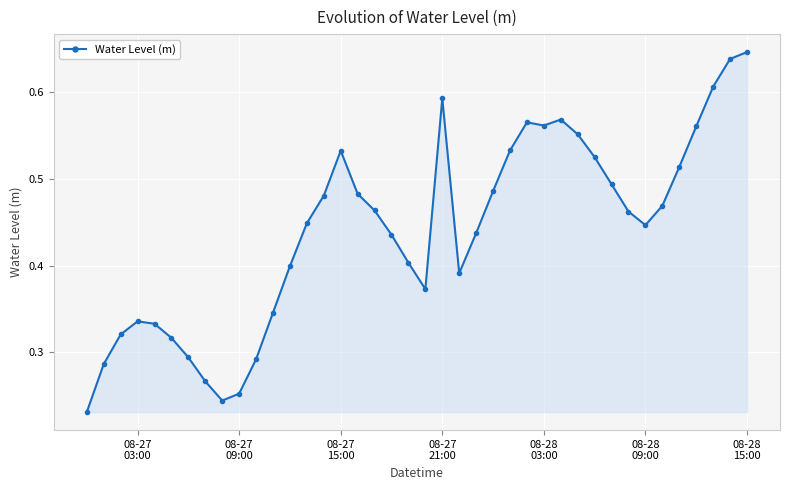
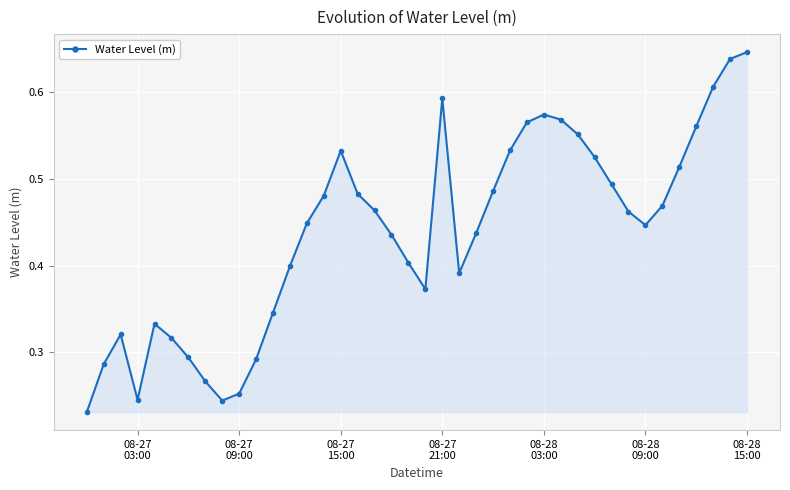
08-27 03:00: 0.34 -> 0.25
08-28 03:00: 0.56 -> 0.57
